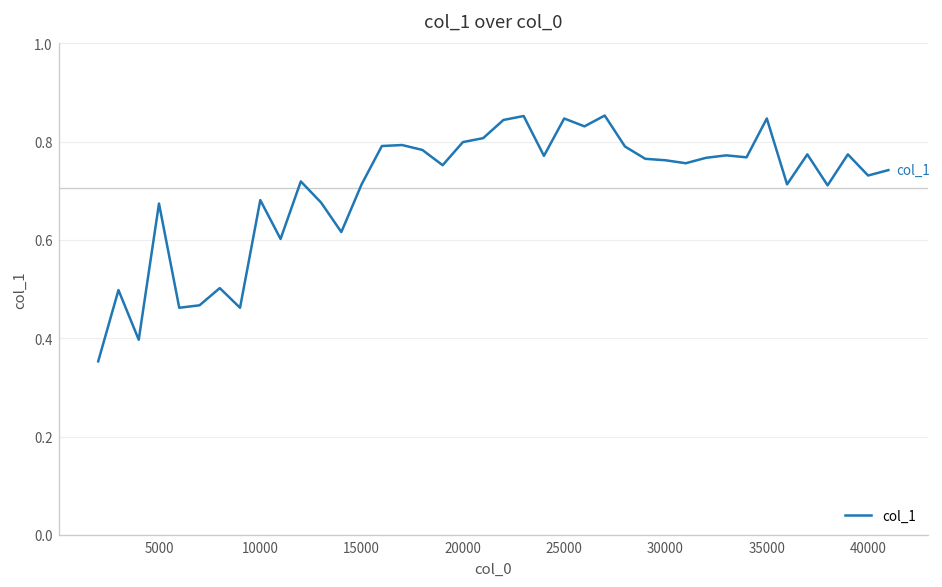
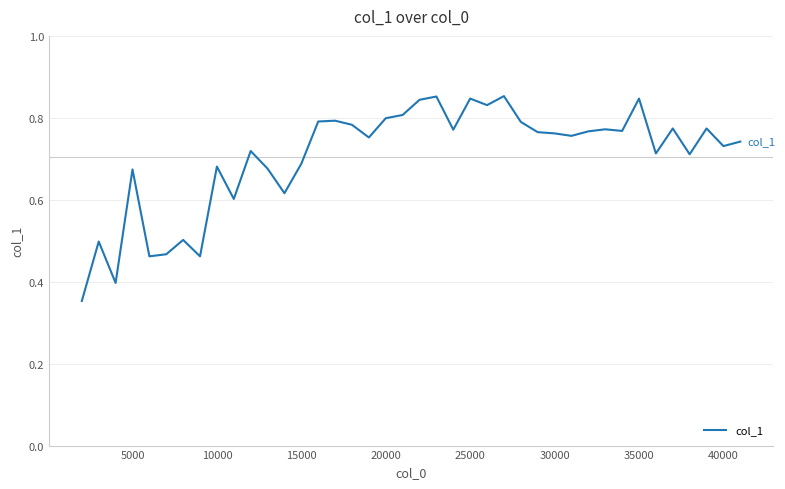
15000: 0.71 -> 0.69
